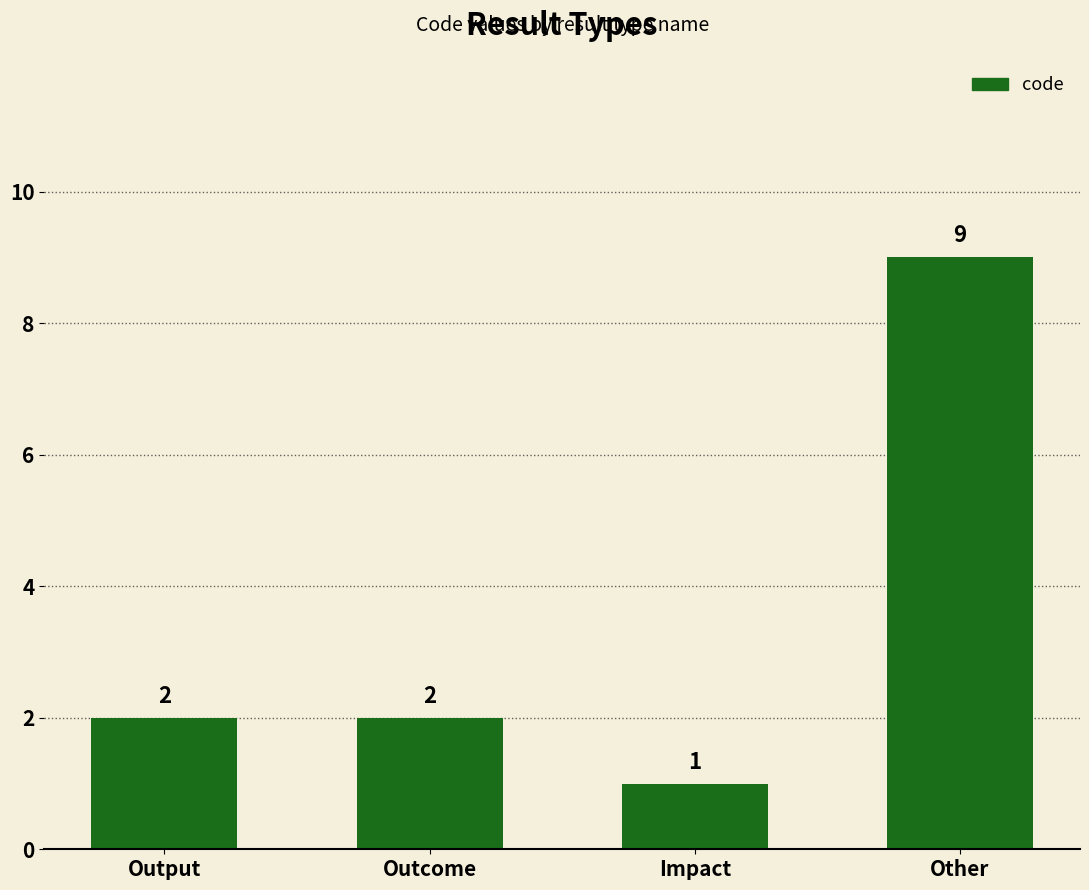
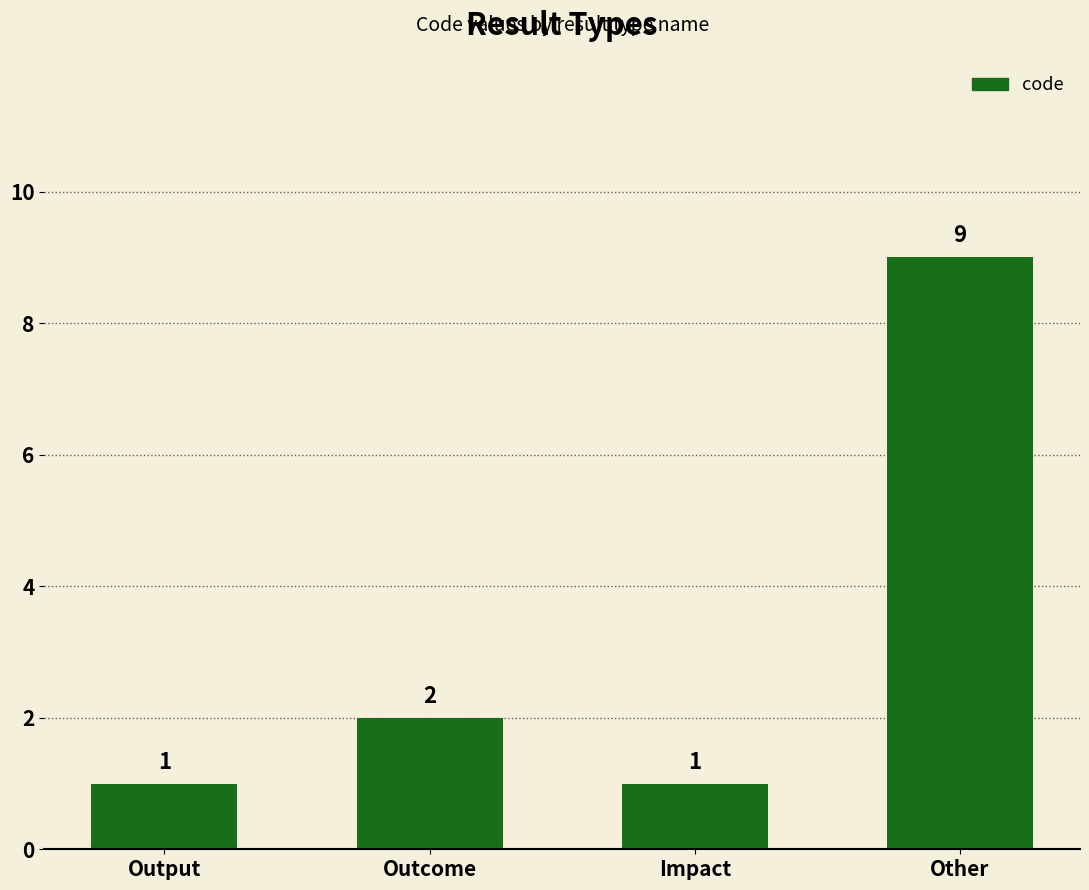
Output: 2 -> 1
